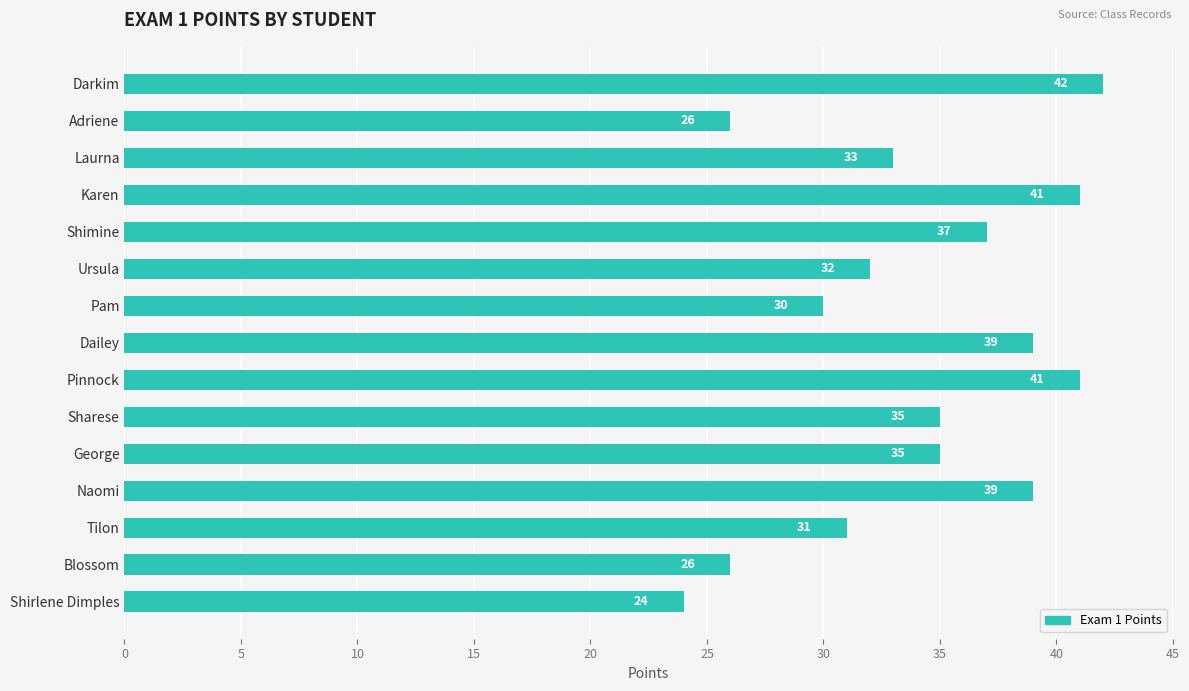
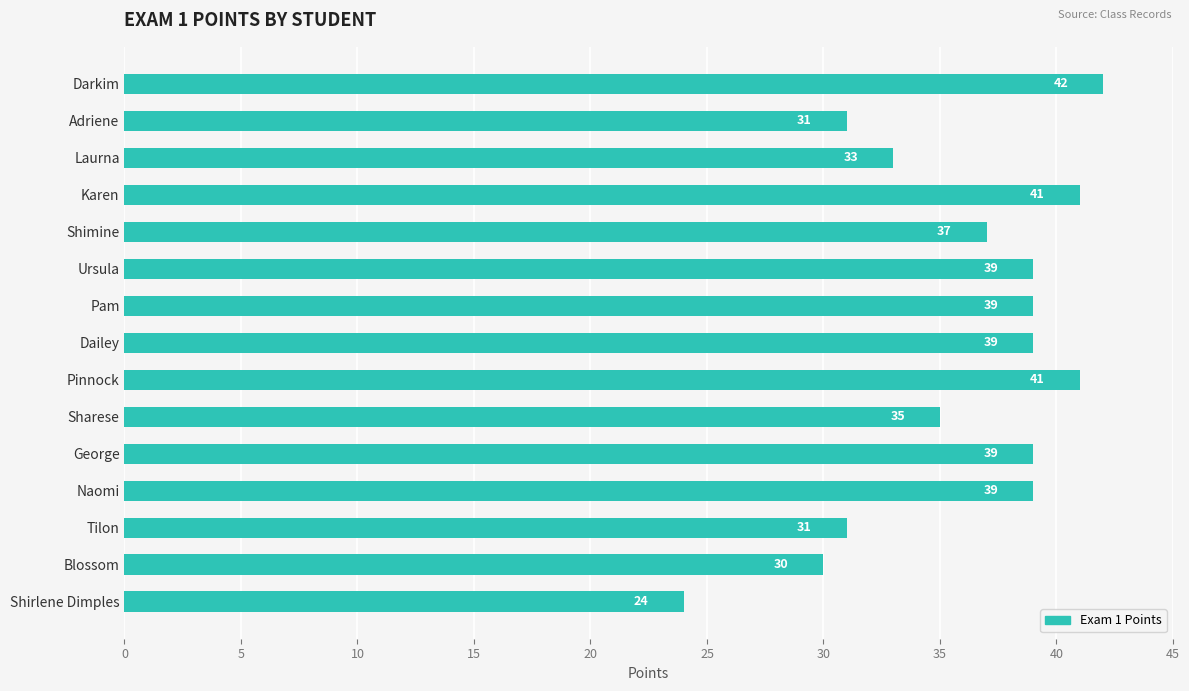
Adriene: 26 -> 31
Ursula: 32 -> 39
Pam: 30 -> 39
George: 35 -> 39
Blossom: 26 -> 30
